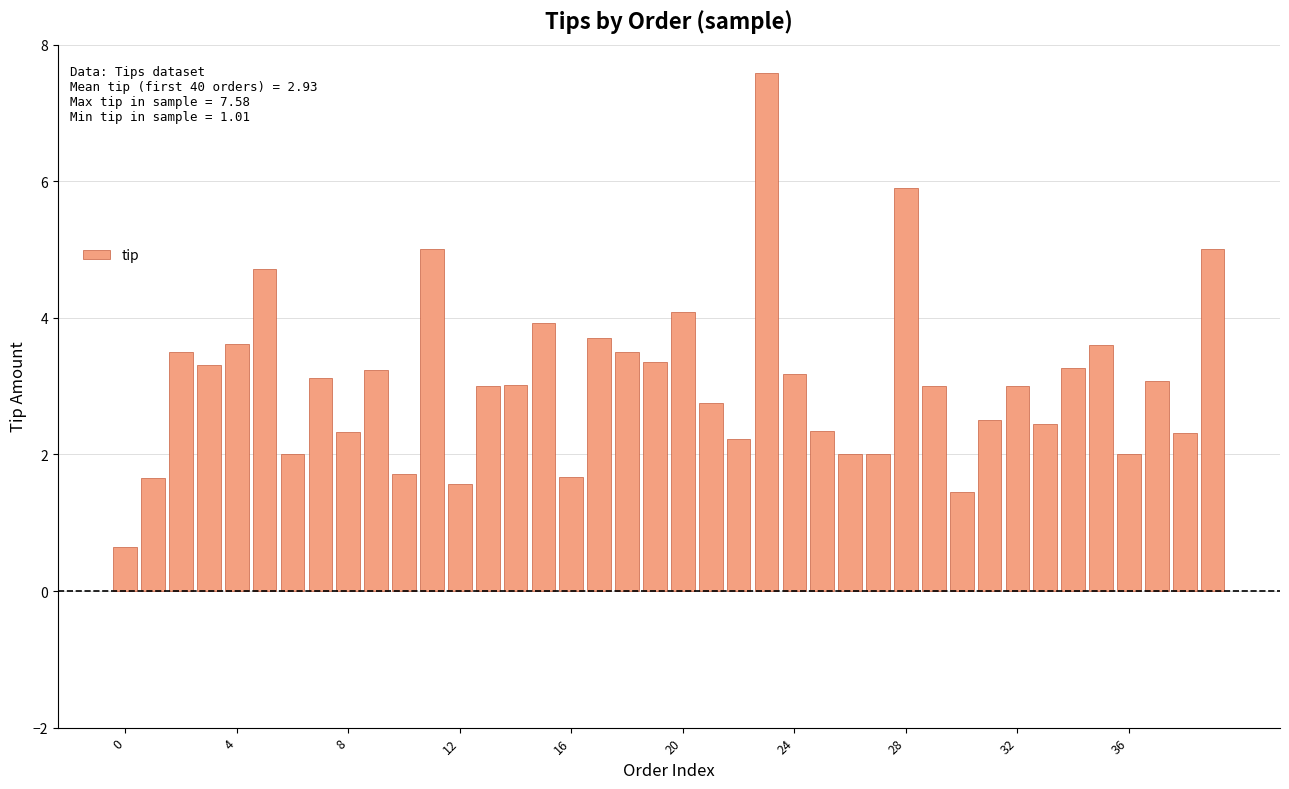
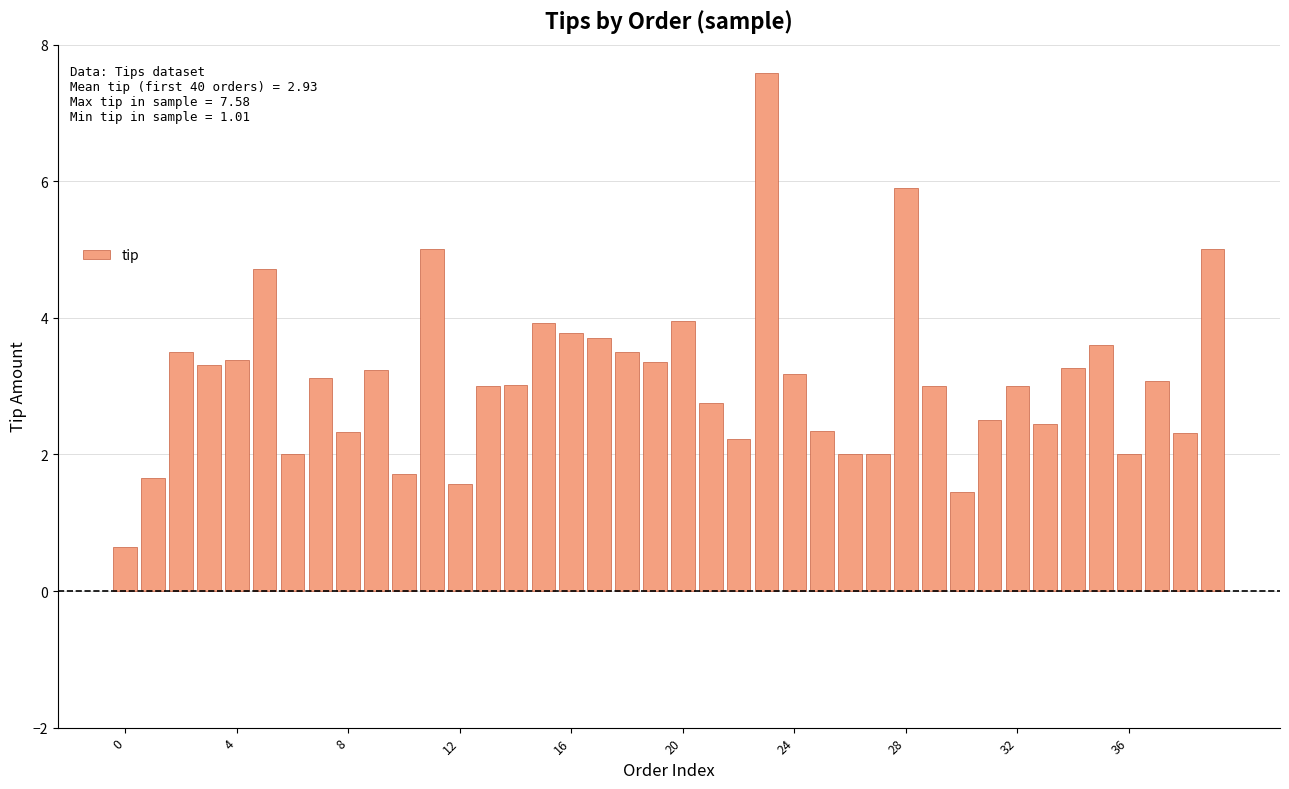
4: 3.6 -> 3.4
16: 1.7 -> 3.8
20: 4.1 -> 4.0
